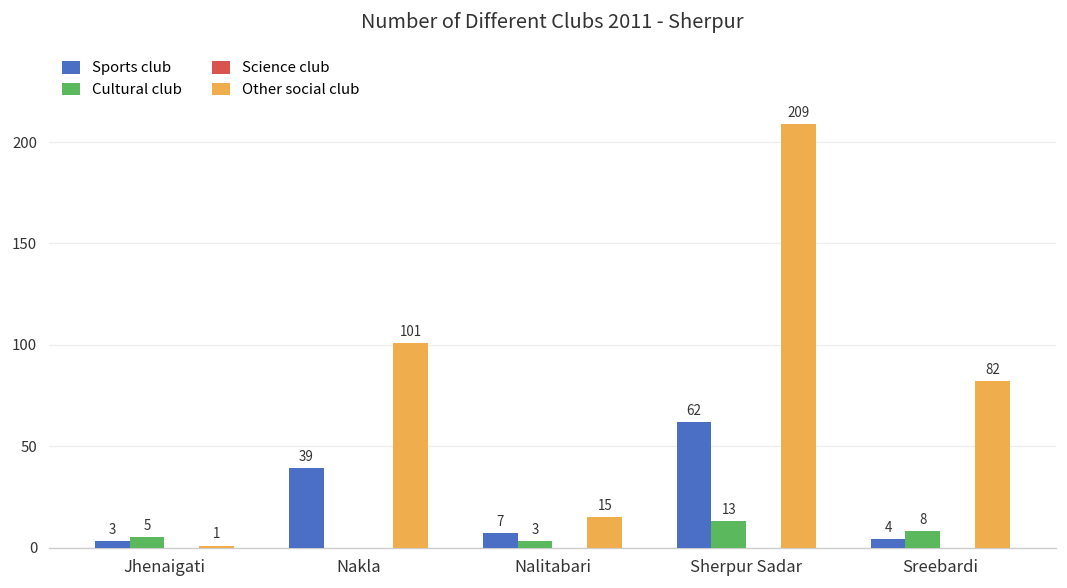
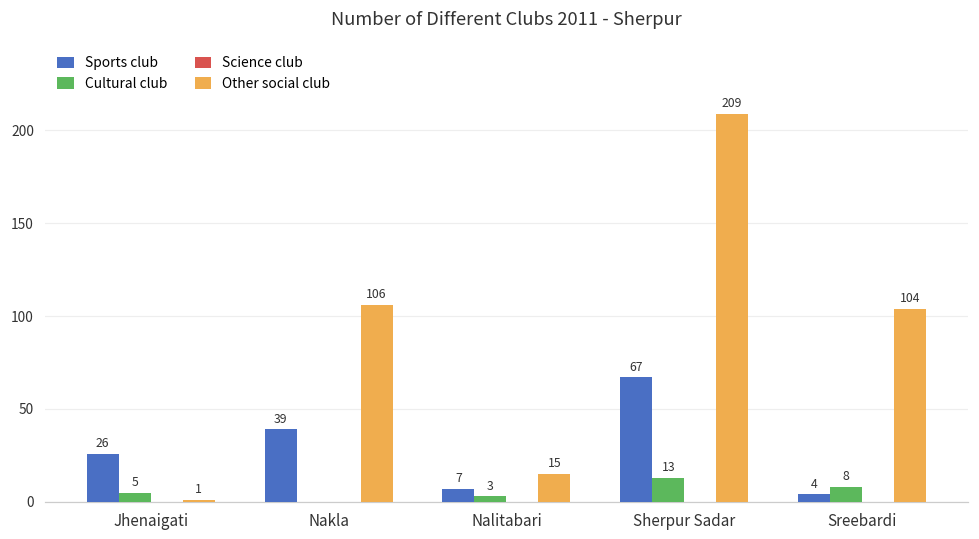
Sports club, Jhenaigati: 3 -> 26
Other social club, Nakla: 101 -> 106
Sports club, Sherpur Sadar: 62 -> 67
Other social club, Sreebardi: 82 -> 104
